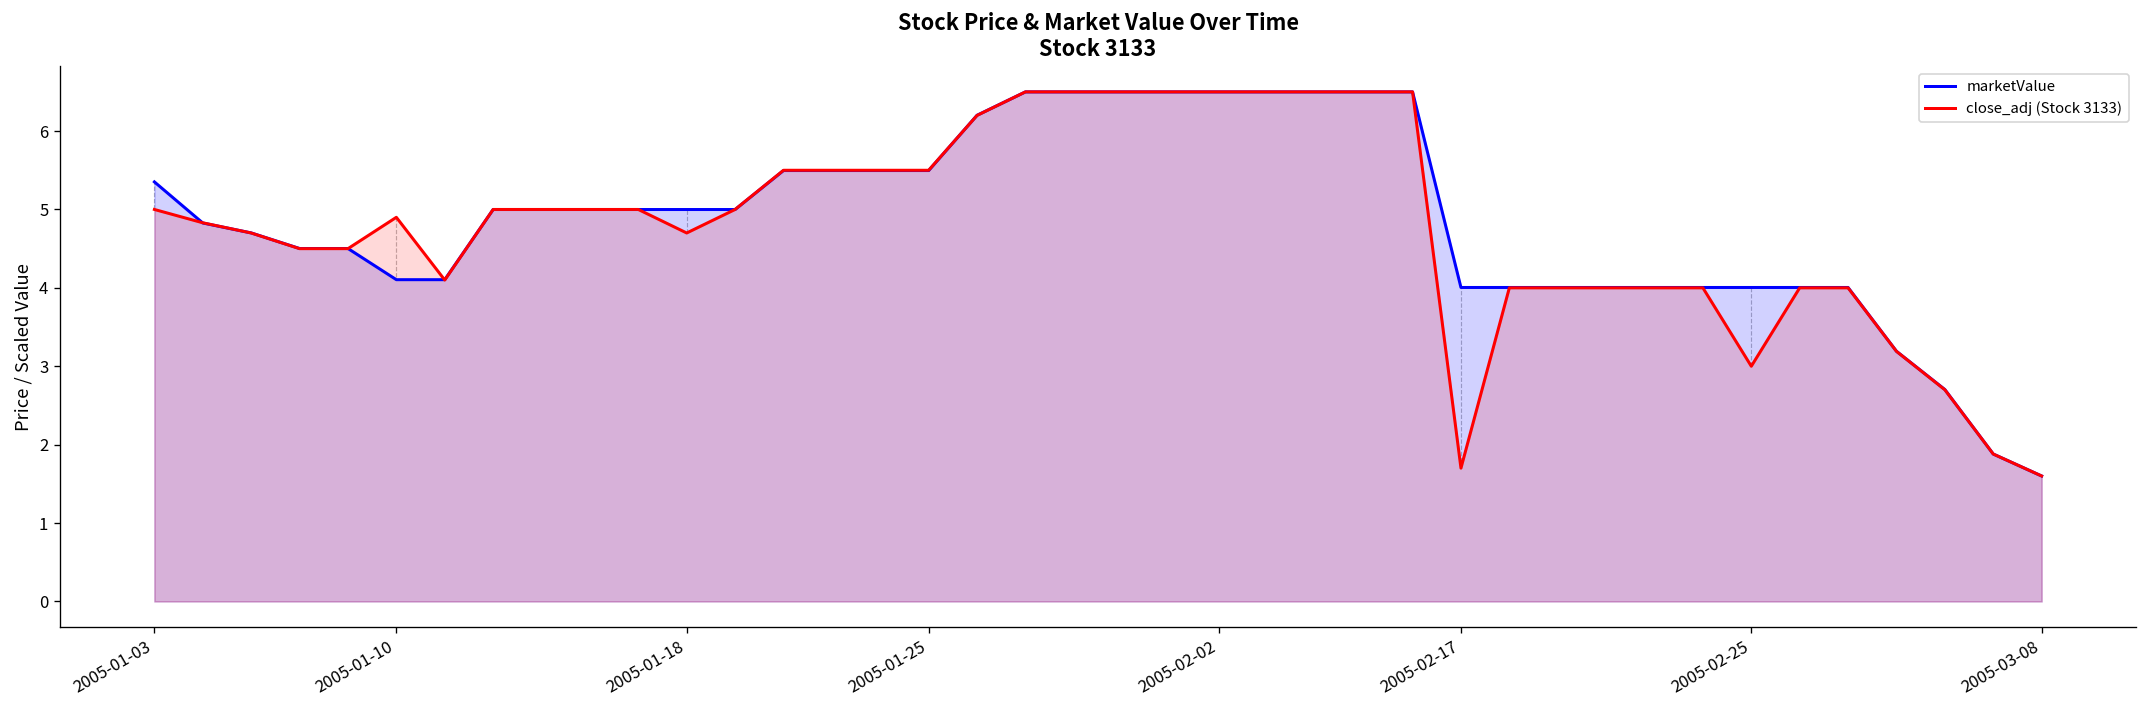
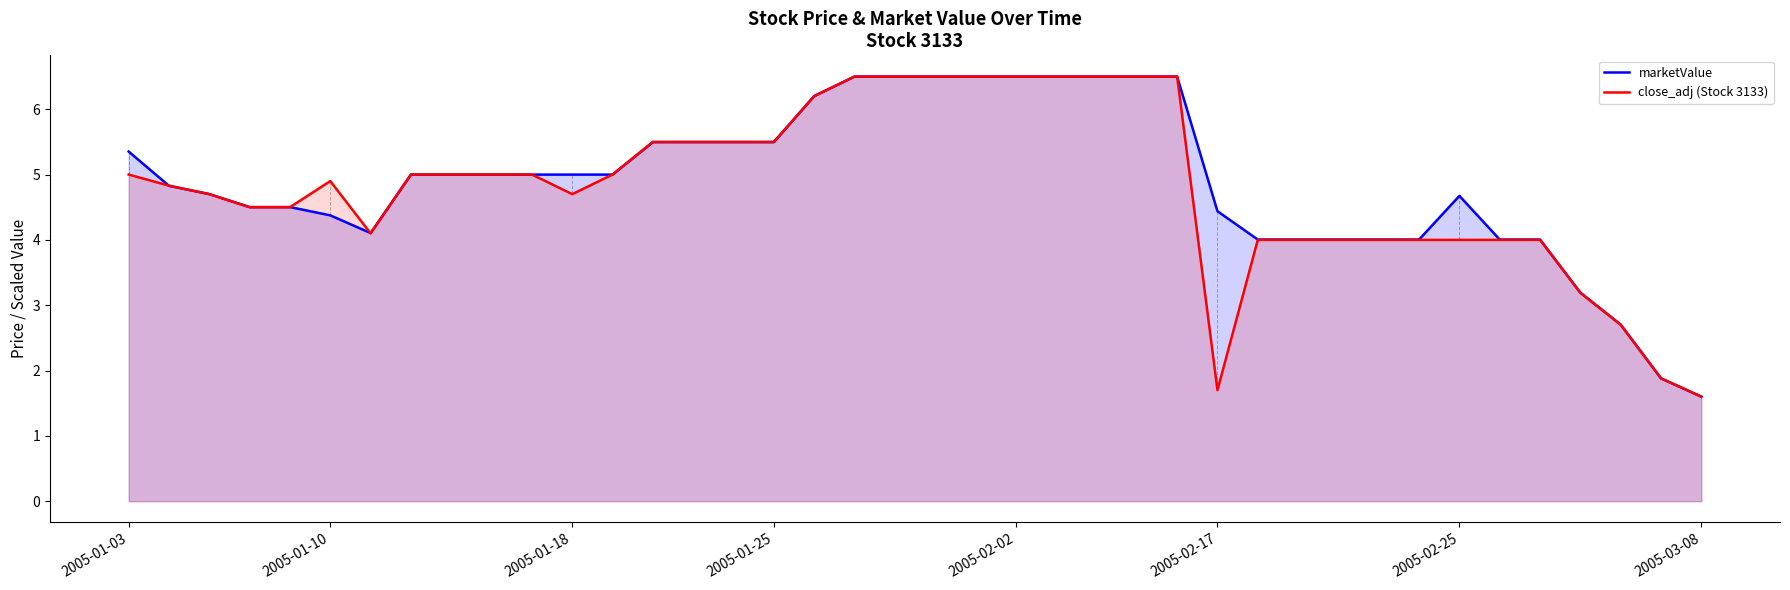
marketValue, 2005-01-10: 4.1 -> 4.4
marketValue, 2005-02-17: 4.0 -> 4.4
marketValue, 2005-02-25: 4.0 -> 4.7
close_adj (Stock 3133), 2005-02-25: 3 -> 4
